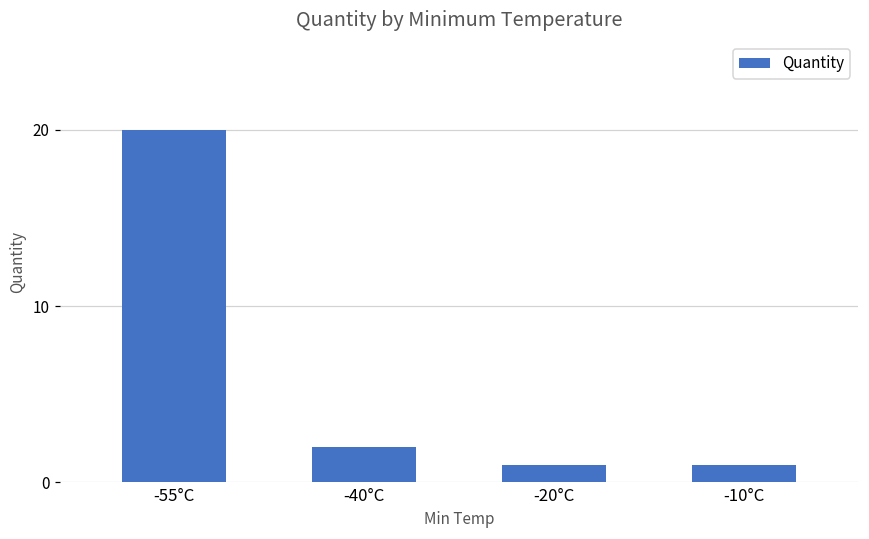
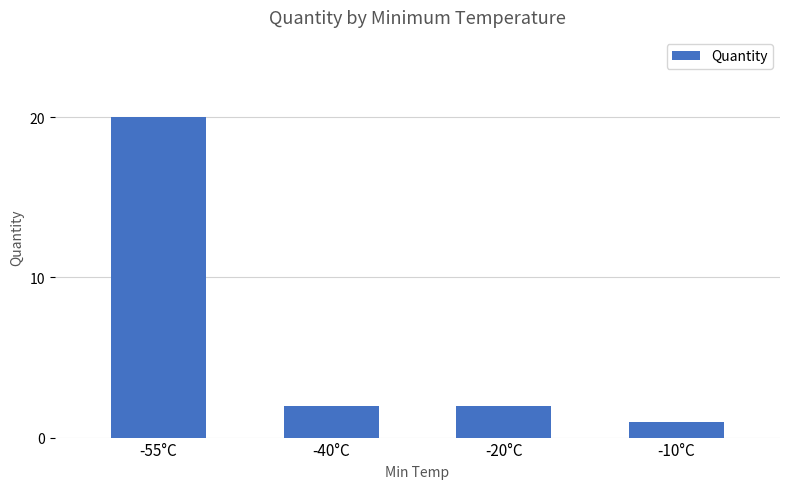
-20°C: 1 -> 2
